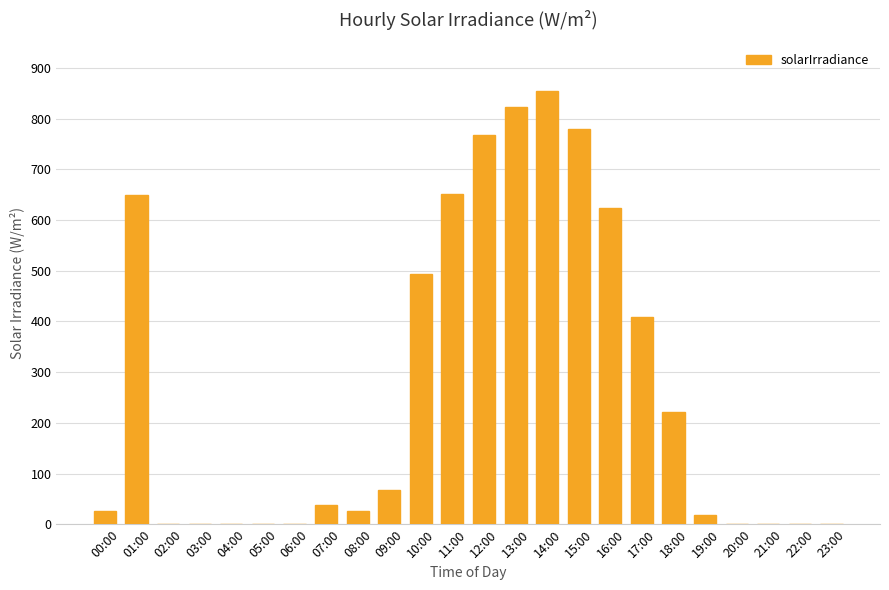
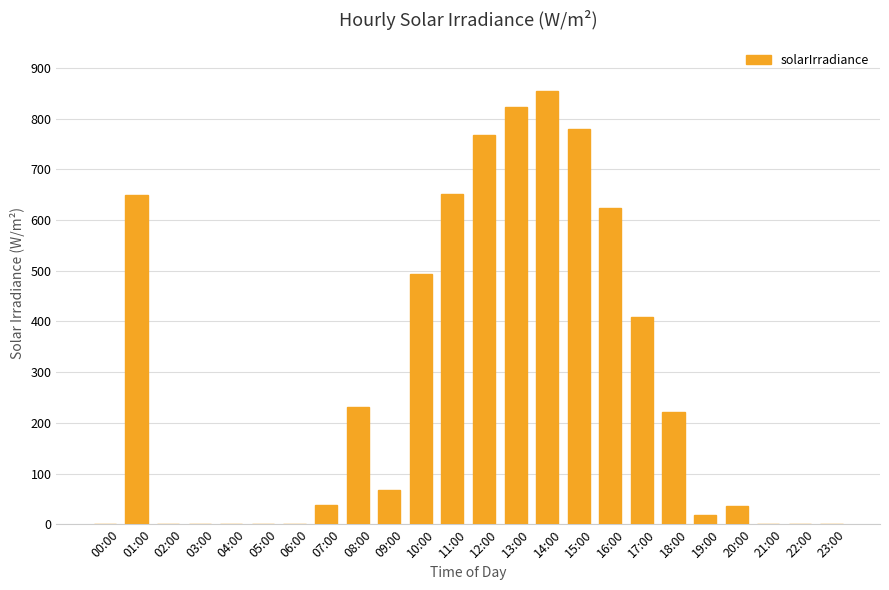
00:00: 30 -> 0
08:00: 30 -> 230
20:00: 0 -> 40
